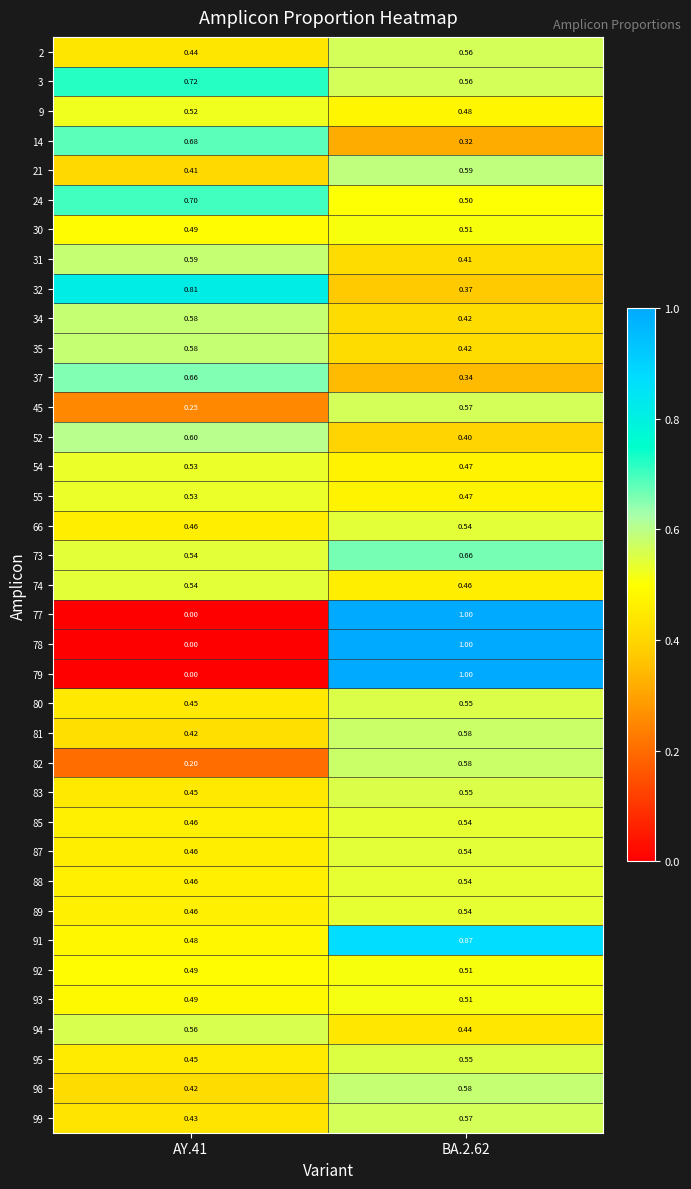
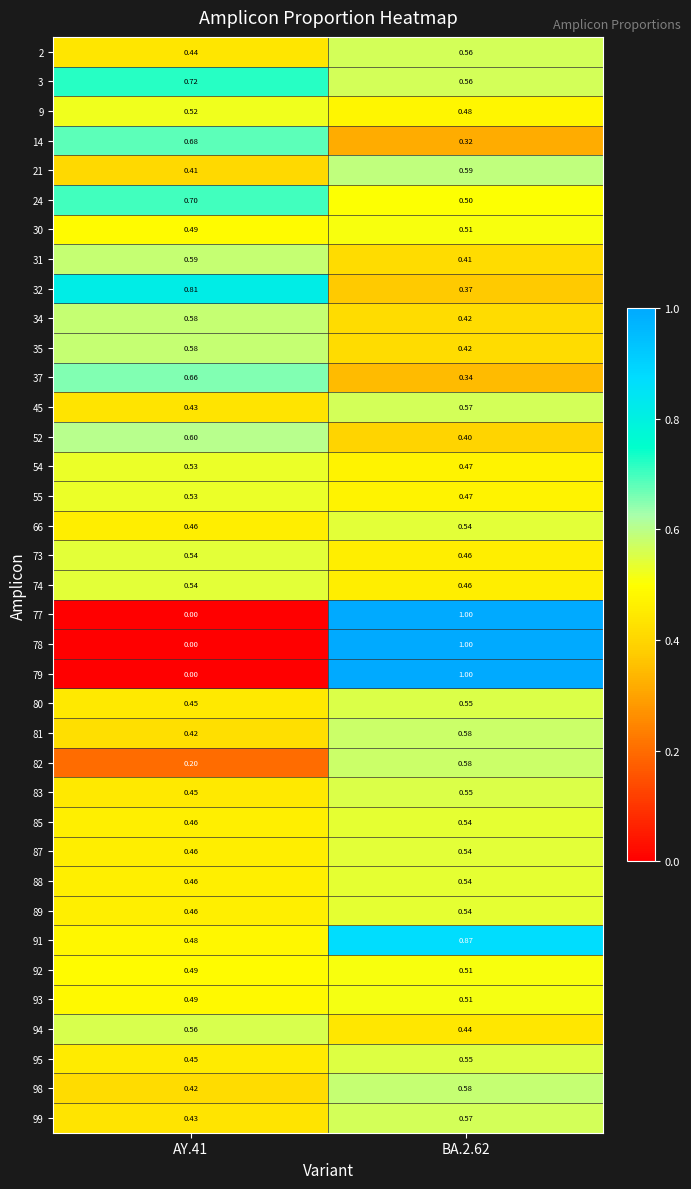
45, AY.41: 0.25 -> 0.43
73, BA.2.62: 0.66 -> 0.46
